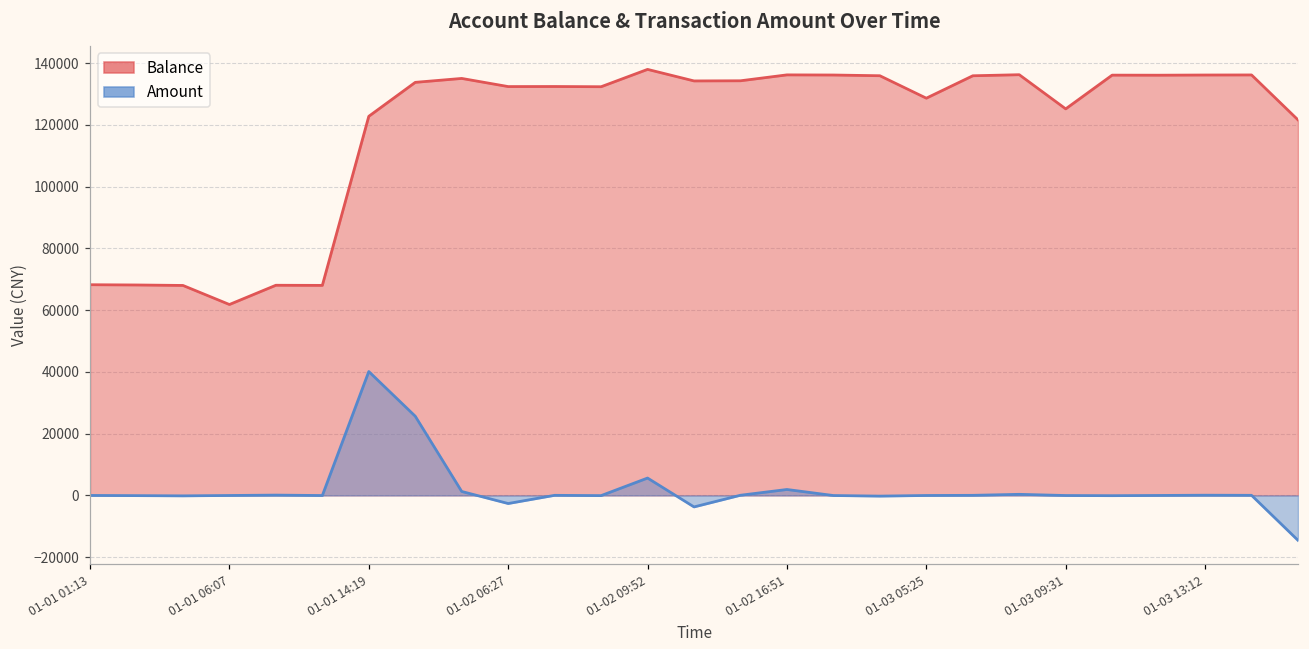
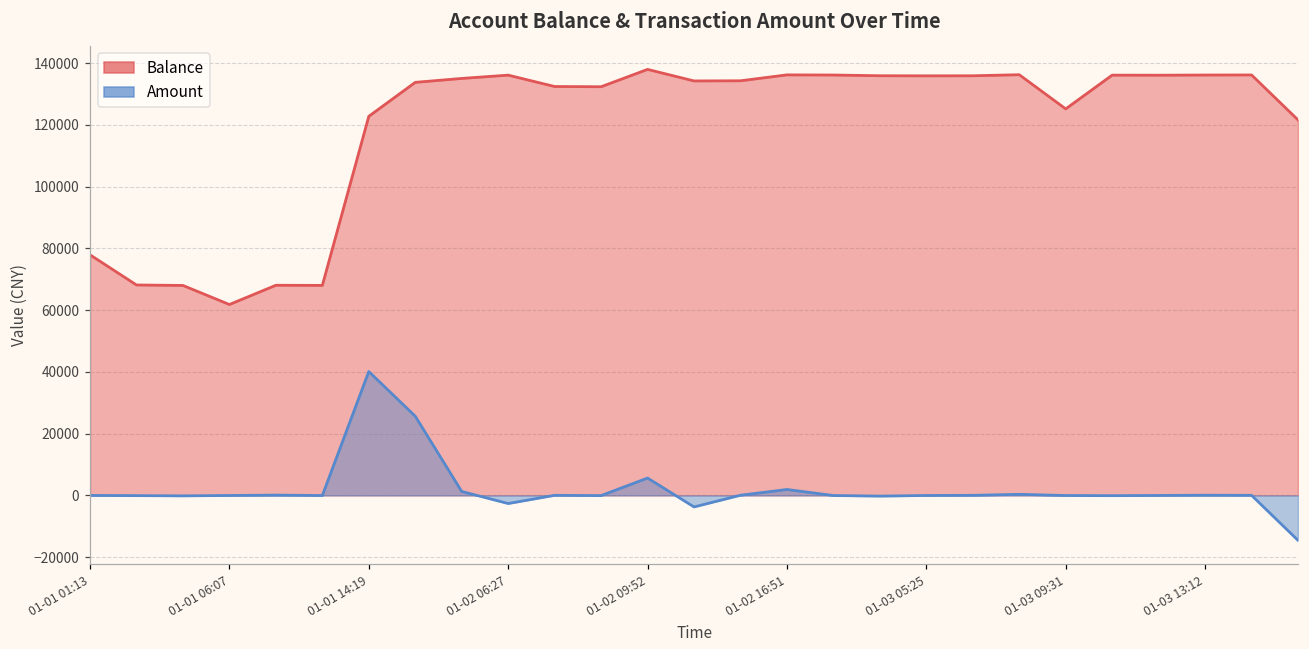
Balance, 01-01 01:13: 68000 -> 78000
Balance, 01-02 06:27: 132000 -> 136000
Balance, 01-03 05:25: 129000 -> 136000
